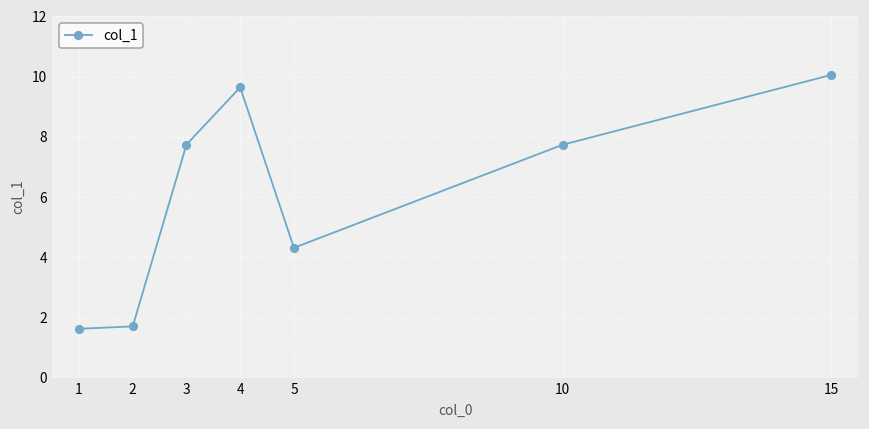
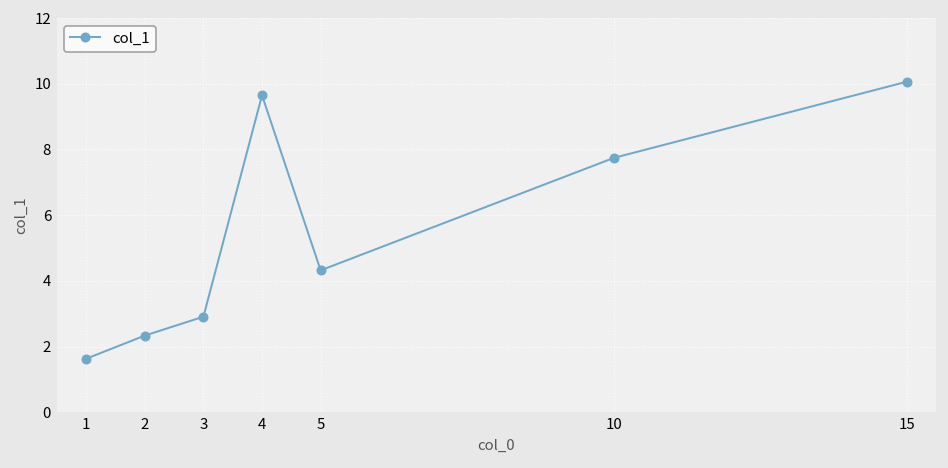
2: 1.7 -> 2.3
3: 7.7 -> 2.9
